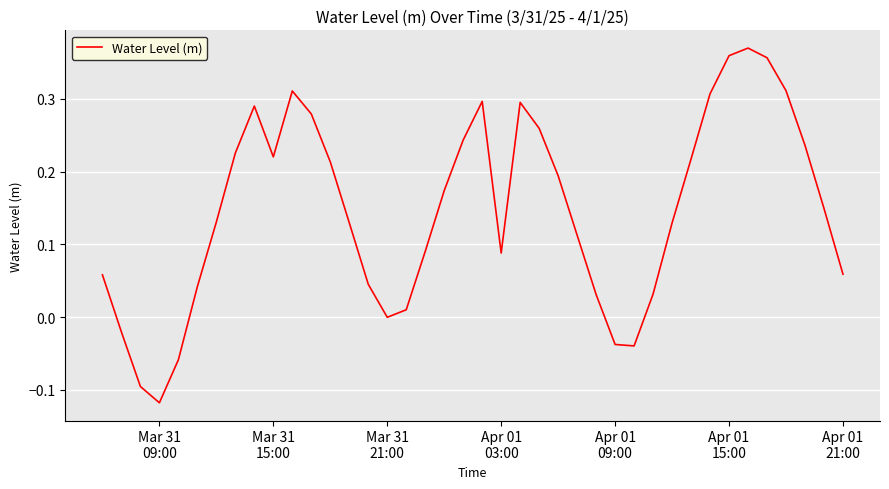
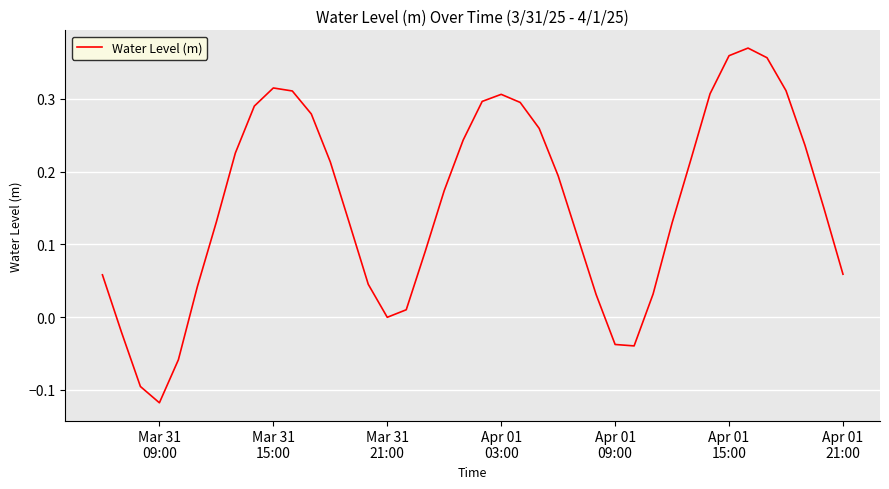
Mar 31 15:00: 0.22 -> 0.31
Apr 01 03:00: 0.09 -> 0.31
